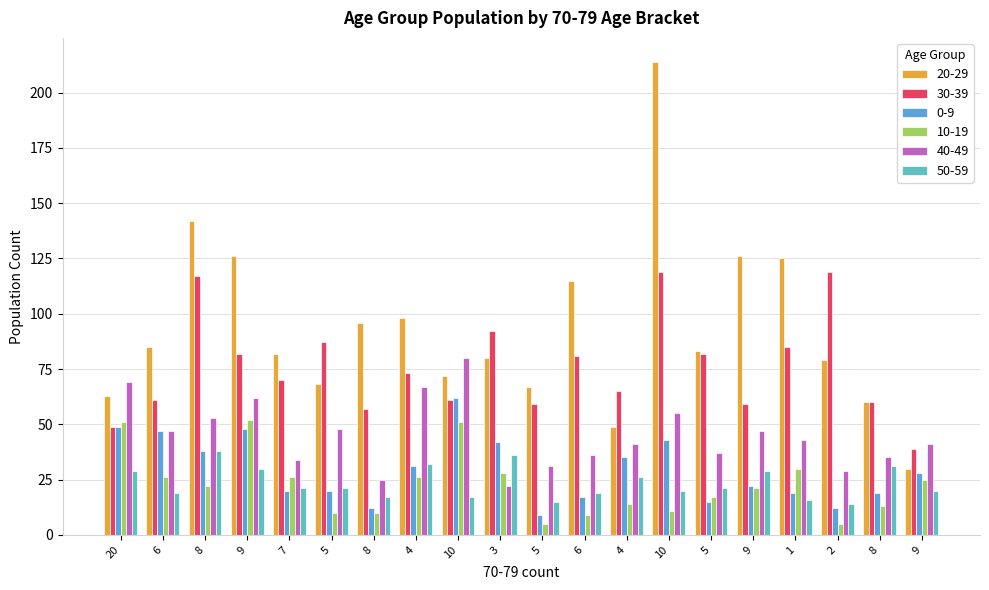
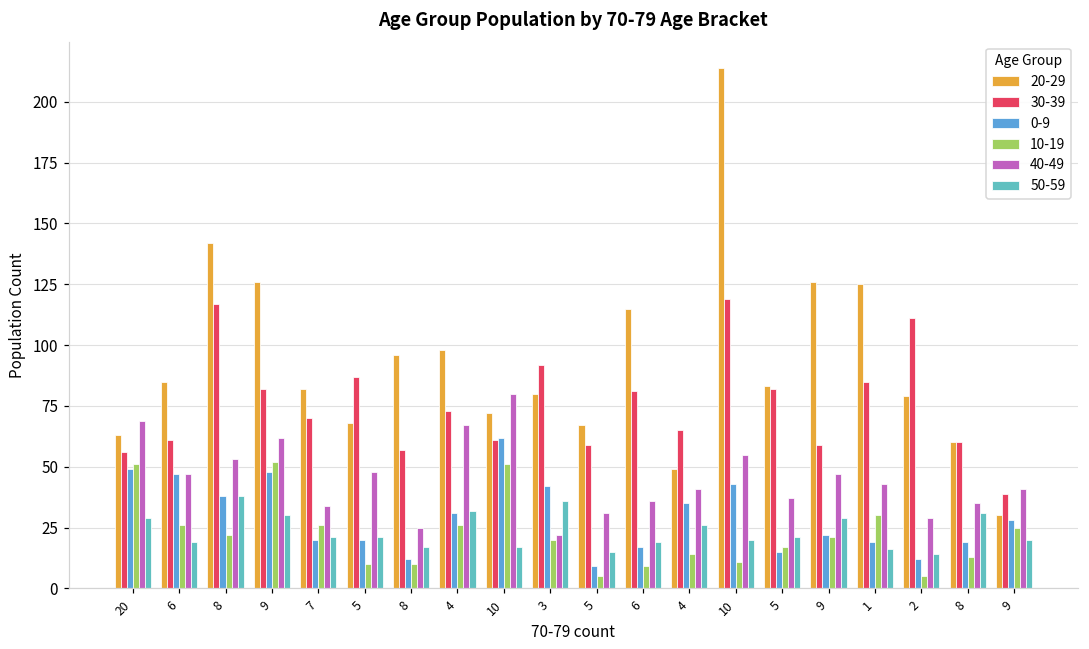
30-39, 20: 49 -> 56
10-19, 3: 28 -> 20
30-39, 2: 119 -> 111
